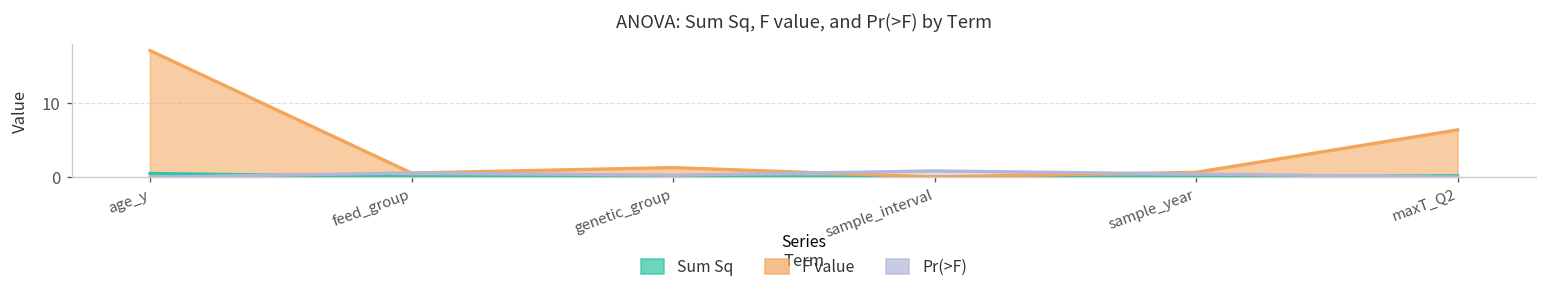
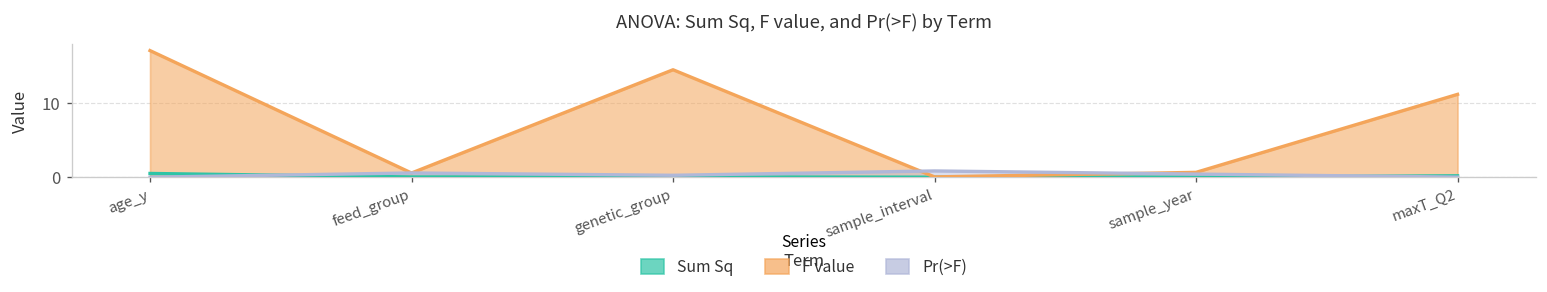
F value, genetic_group: 1 -> 14
F value, maxT_Q2: 6 -> 11
